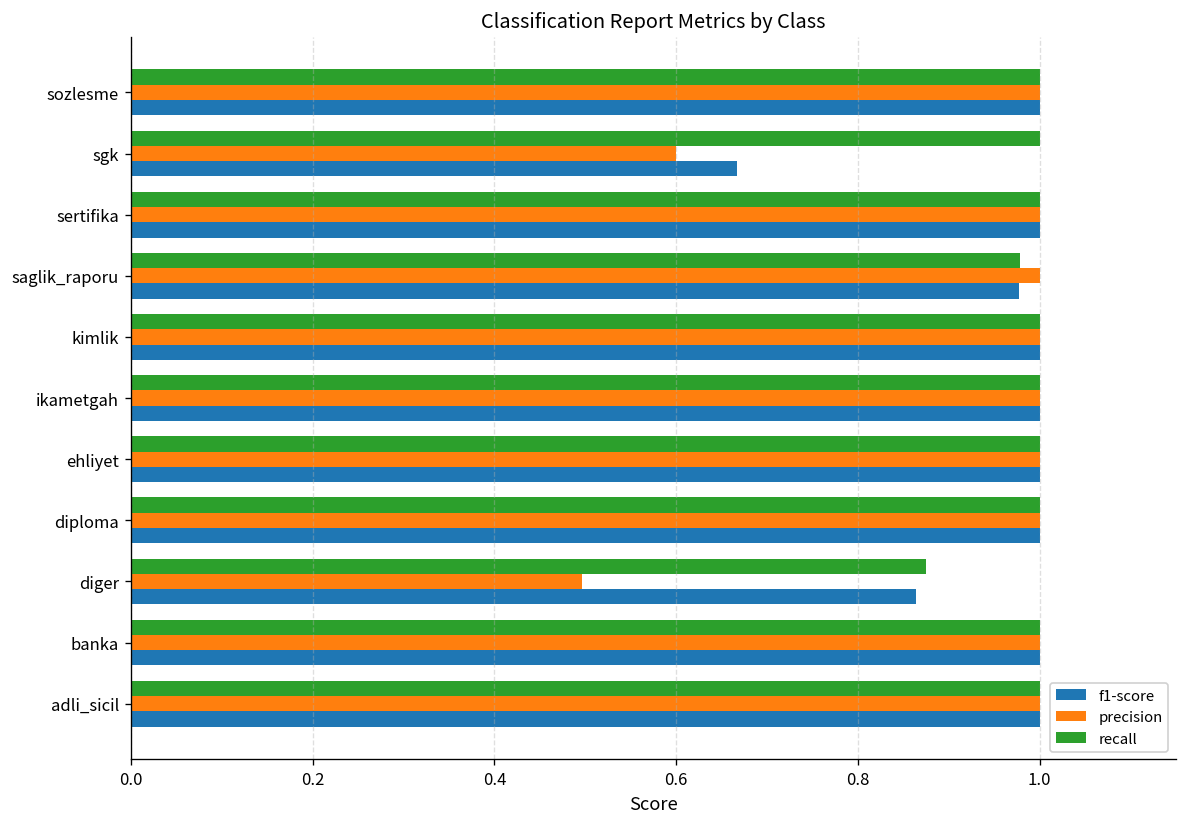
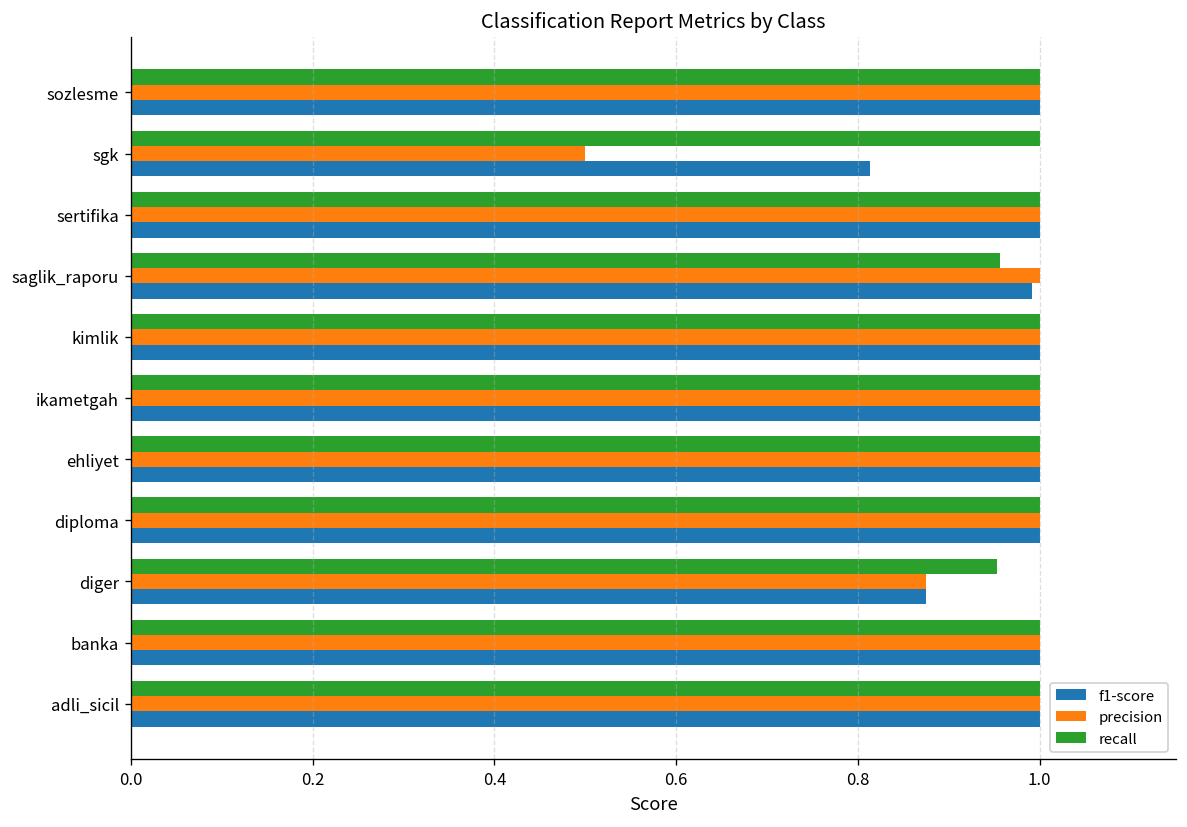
precision, sgk: 0.6 -> 0.5
f1-score, sgk: 0.67 -> 0.81
recall, saglik_raporu: 0.98 -> 0.96
f1-score, saglik_raporu: 0.98 -> 0.99
recall, diger: 0.88 -> 0.95
precision, diger: 0.50 -> 0.88
f1-score, diger: 0.86 -> 0.88
